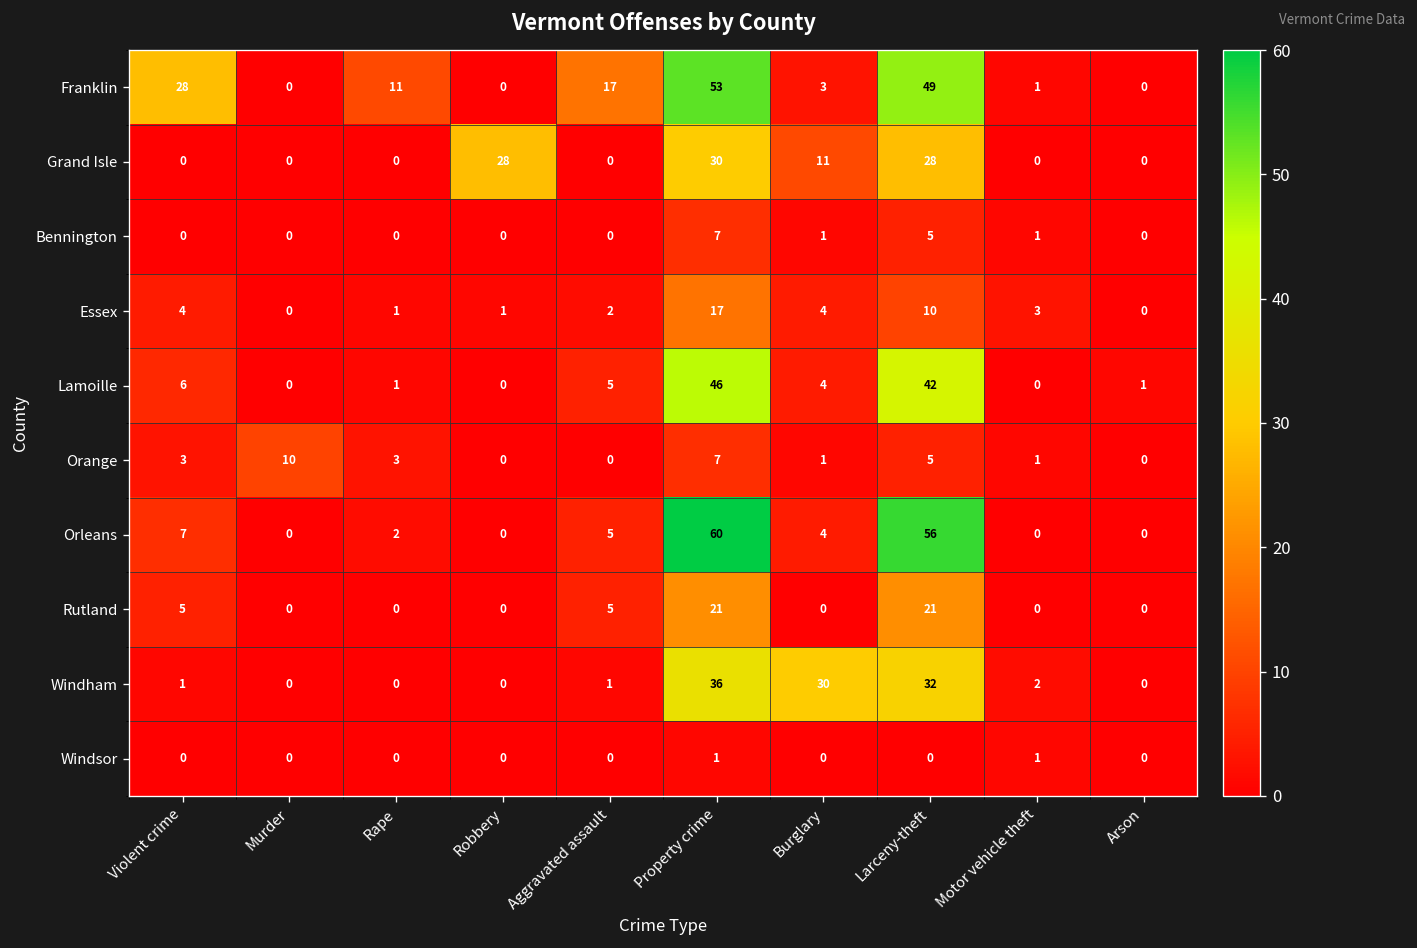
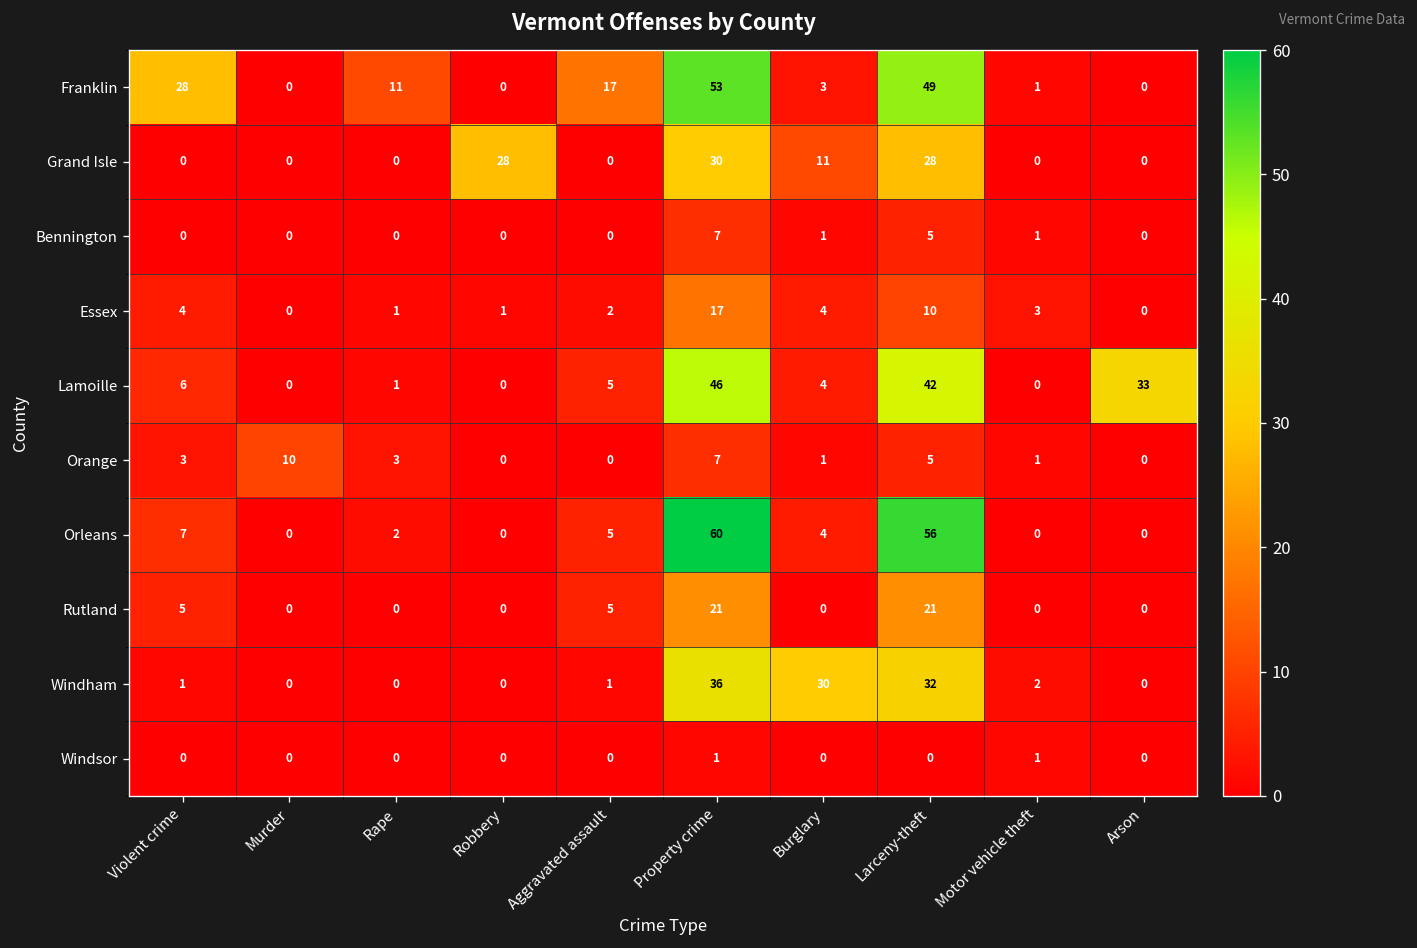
Lamoille, Arson: 1 -> 33
